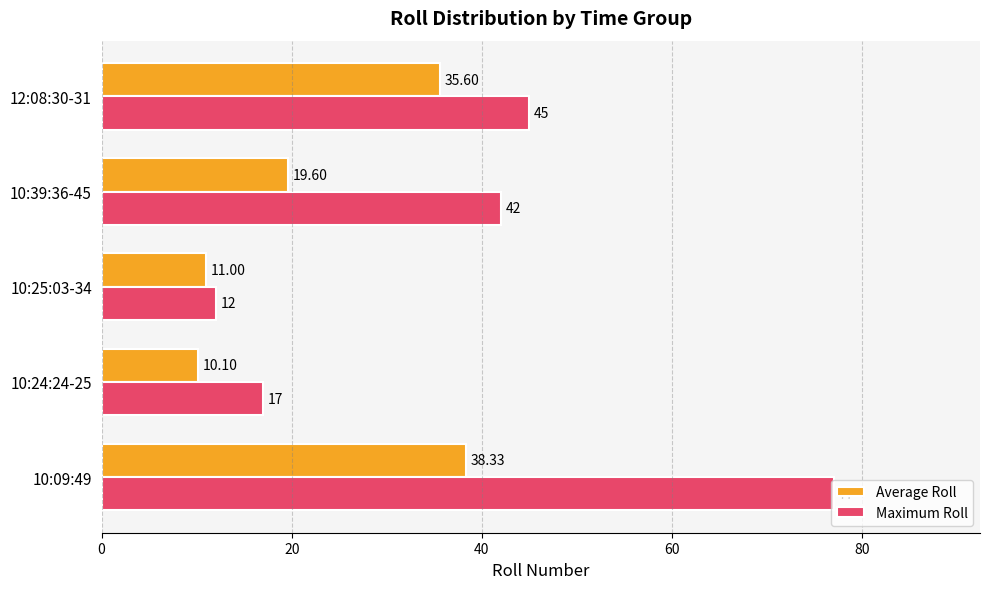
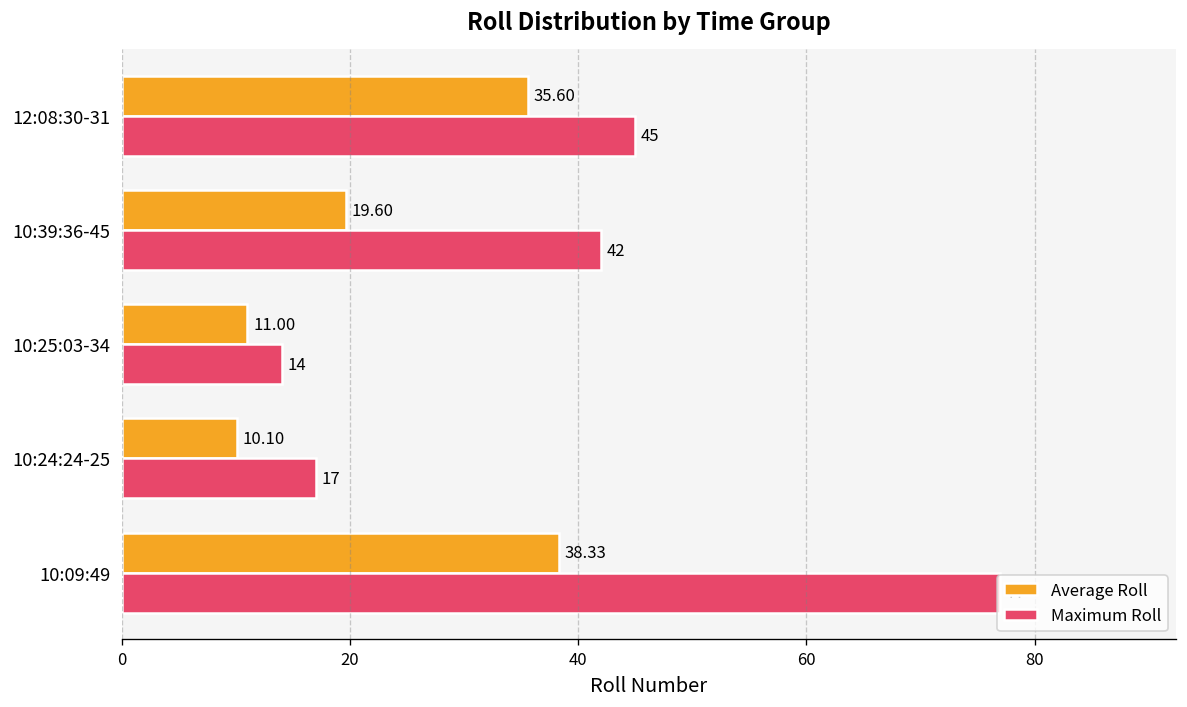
Maximum Roll, 10:25:03-34: 12 -> 14
